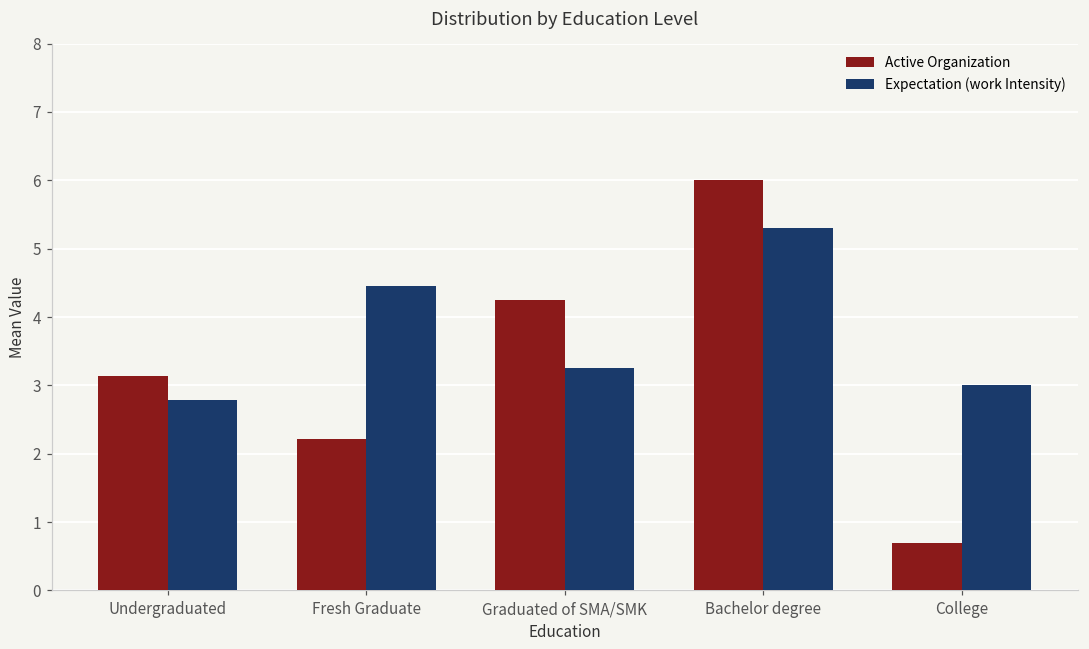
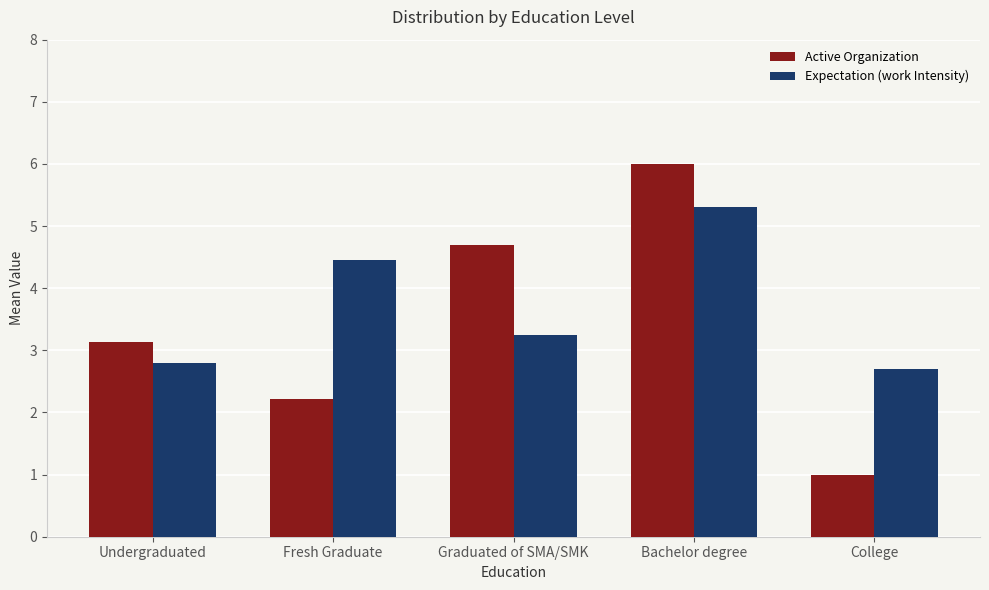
Active Organization, Graduated of SMA/SMK: 4.3 -> 4.7
Active Organization, College: 0.7 -> 1.0
Expectation (work Intensity), College: 3.0 -> 2.7
